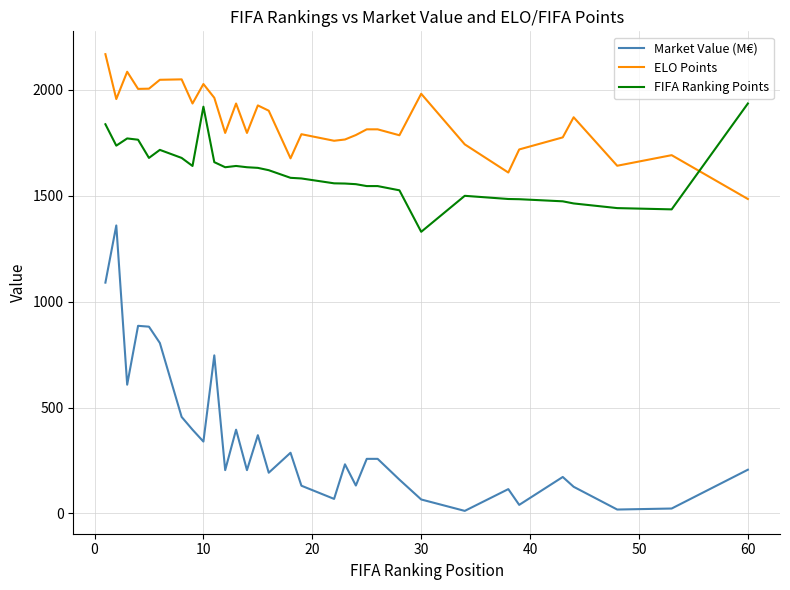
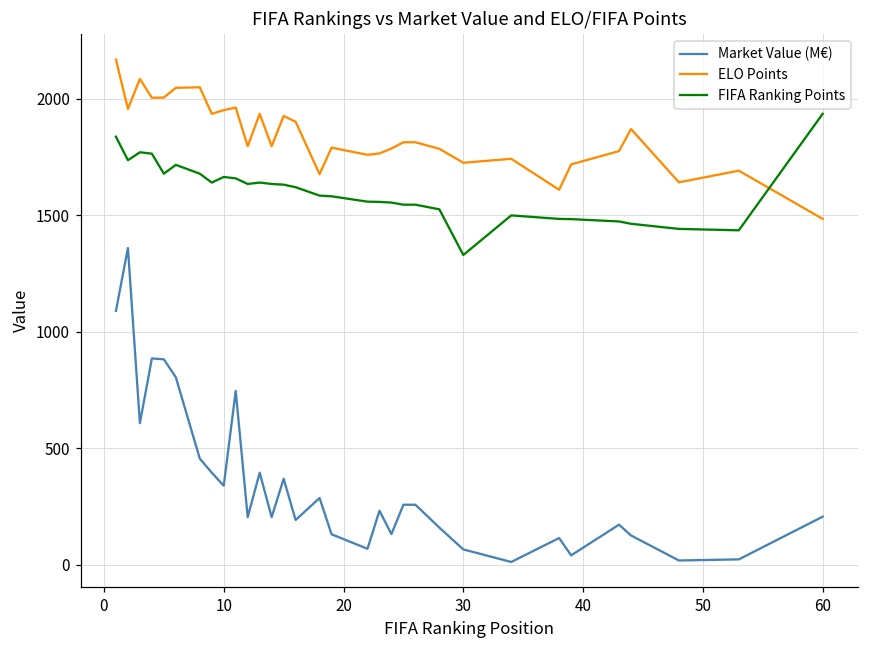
ELO Points, 10: 2030 -> 1950
FIFA Ranking Points, 10: 1920 -> 1670
ELO Points, 30: 1980 -> 1730
